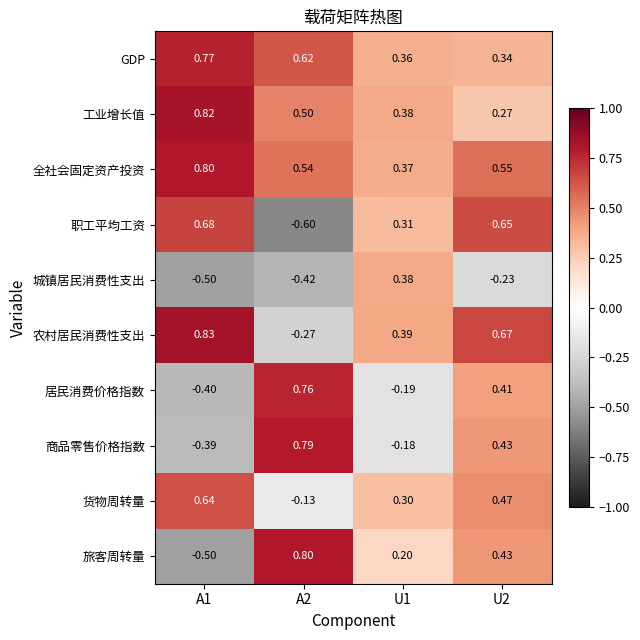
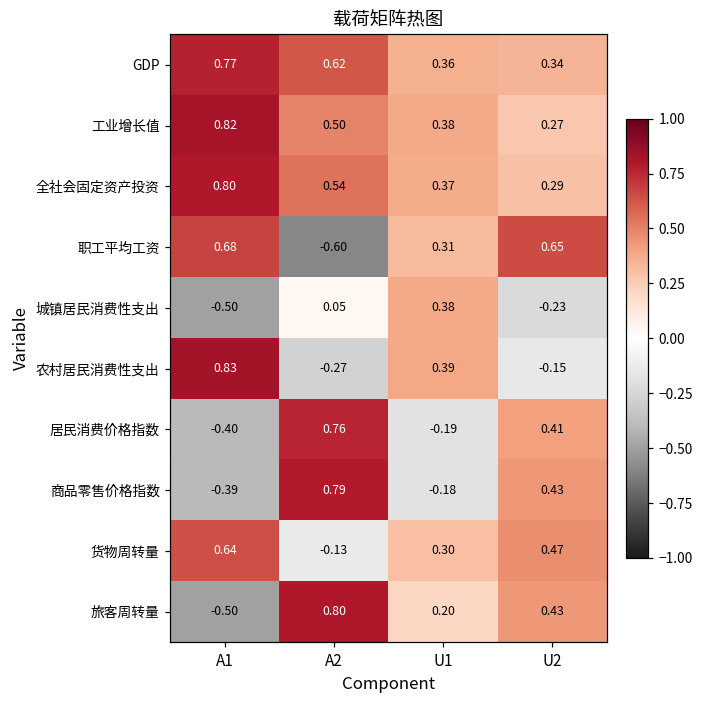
全社会固定资产投资, U2: 0.55 -> 0.29
城镇居民消费性支出, A2: -0.42 -> 0.05
农村居民消费性支出, U2: 0.67 -> -0.15
